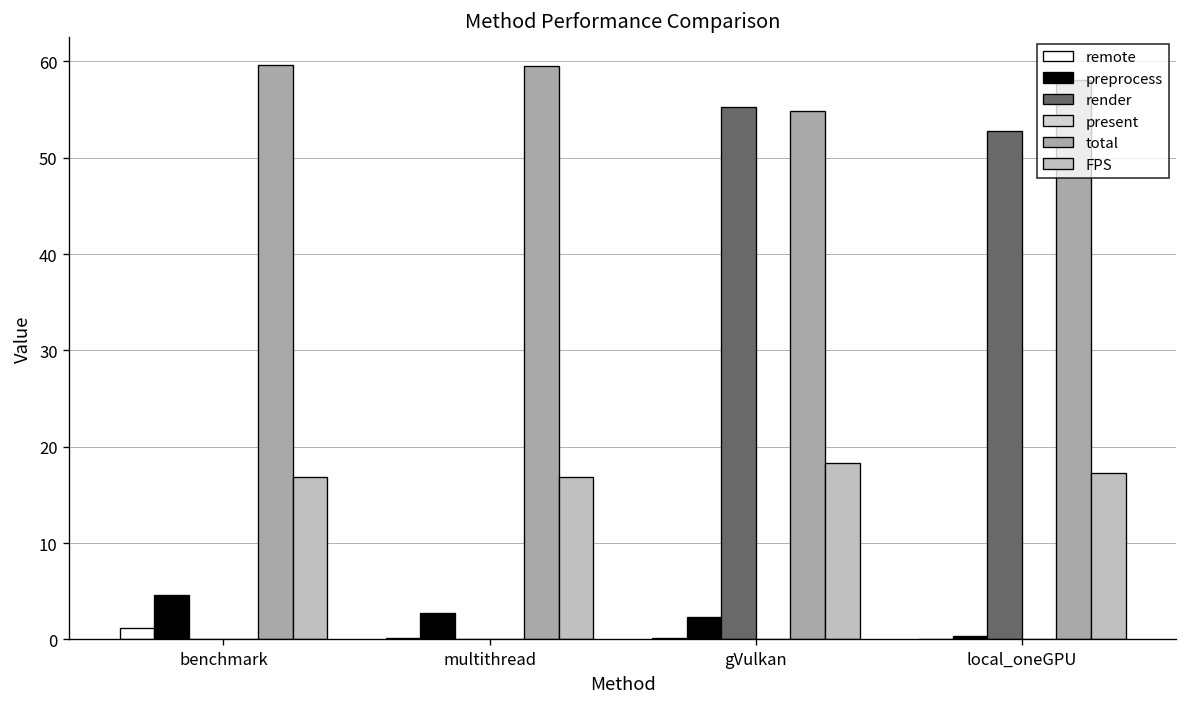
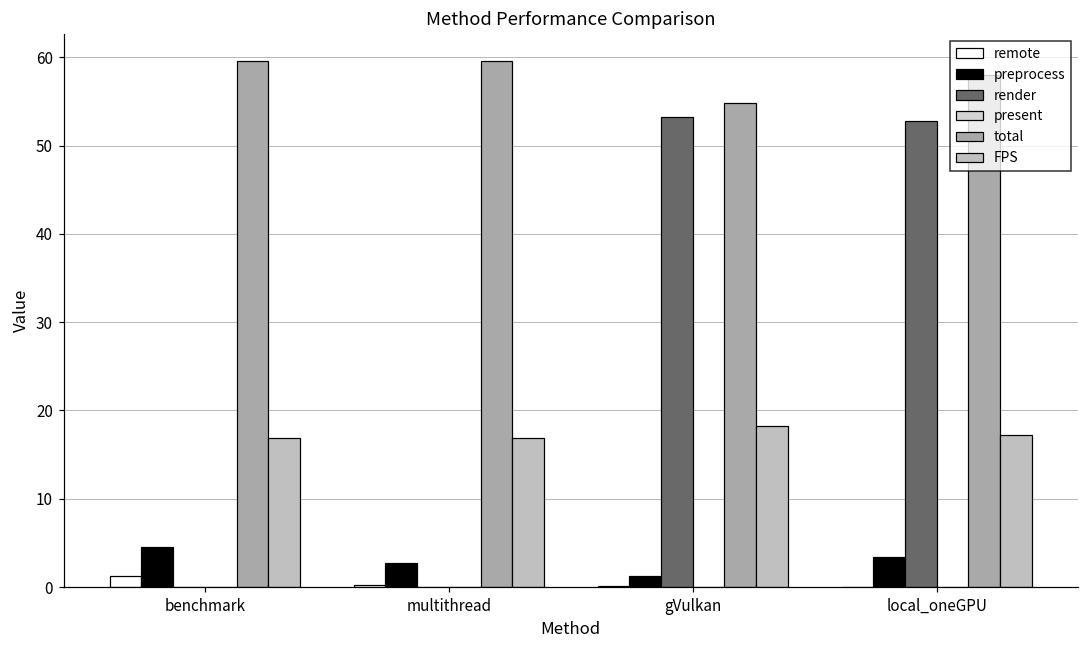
preprocess, gVulkan: 2 -> 1
render, gVulkan: 55 -> 53
preprocess, local_oneGPU: 0 -> 3
